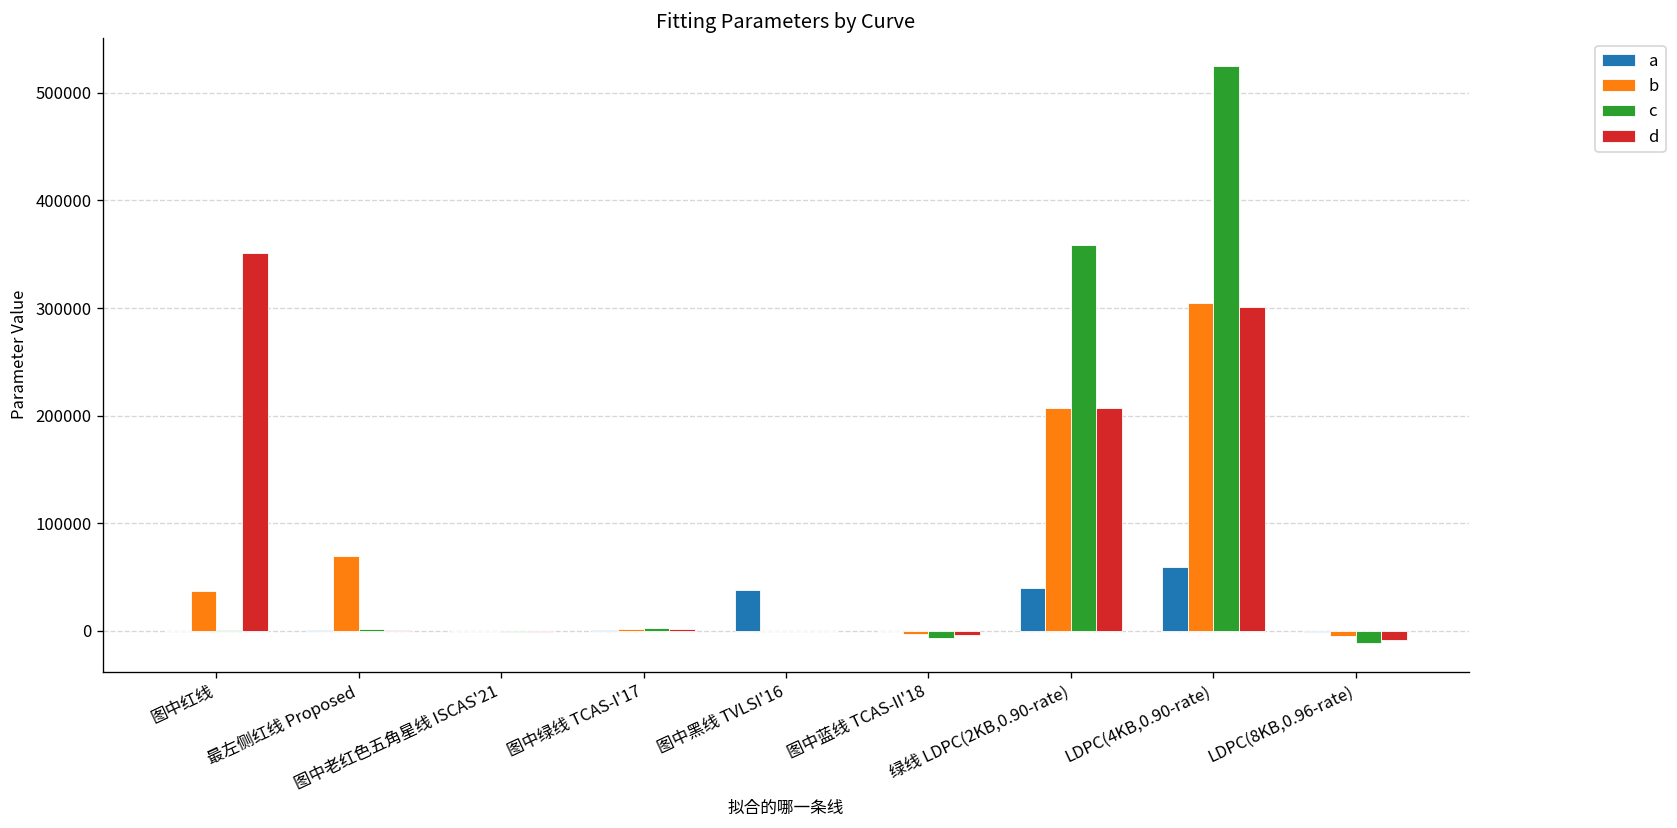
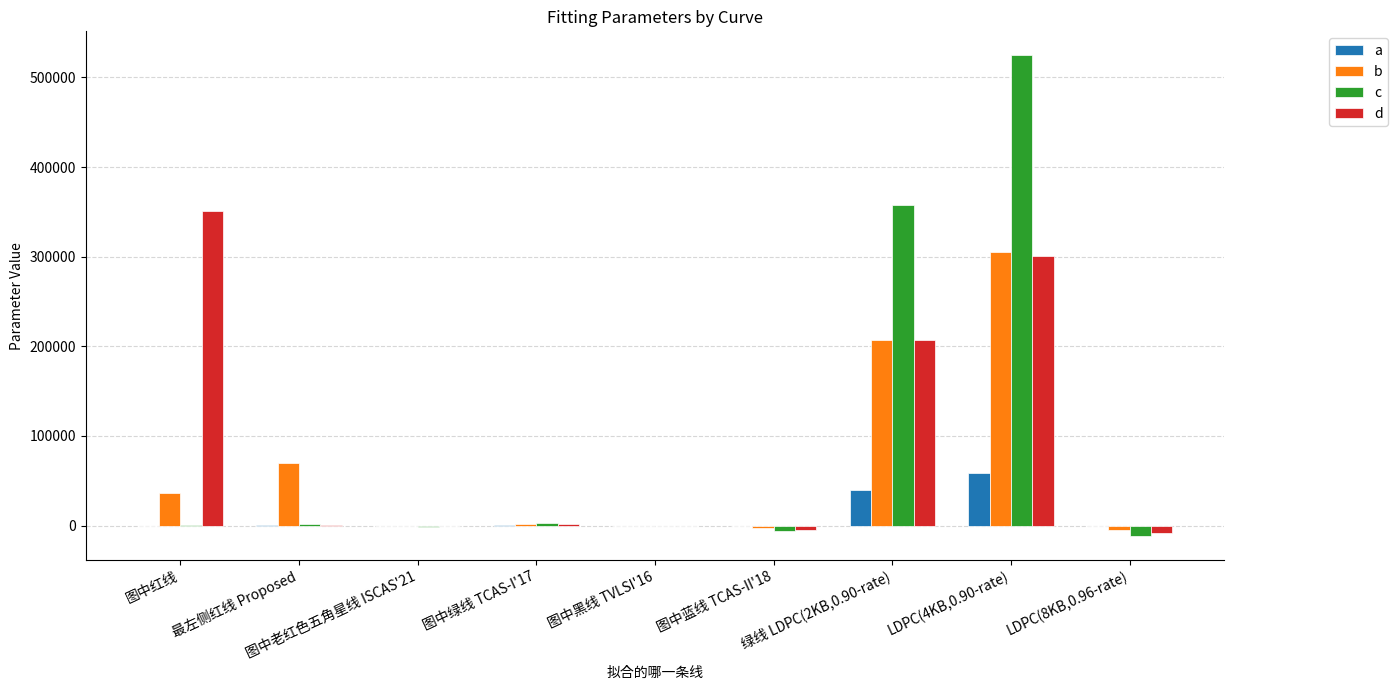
a, 图中黑线 TVLSI'16: 40000 -> 0
